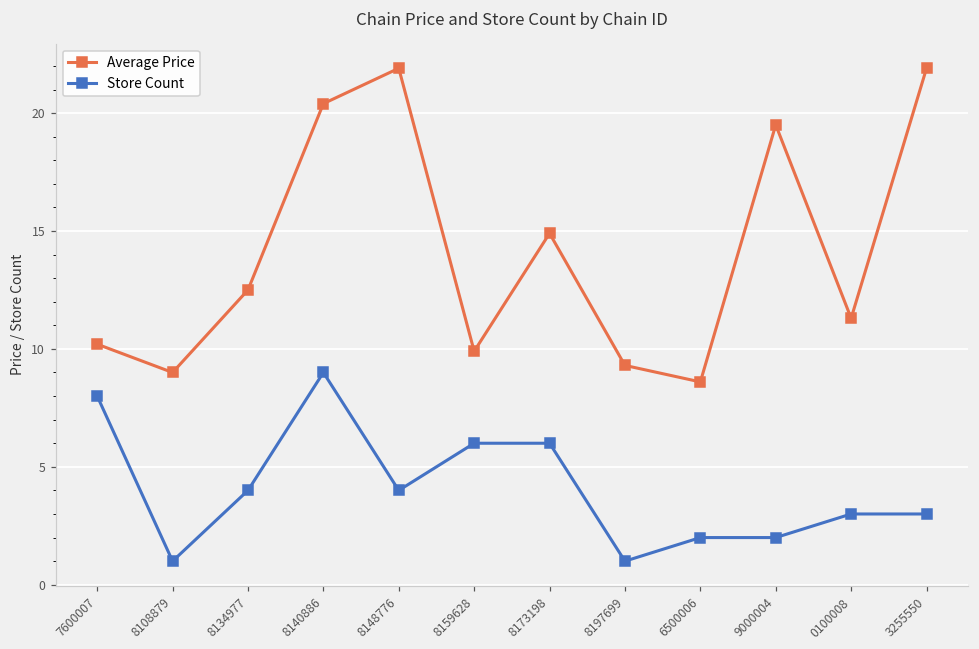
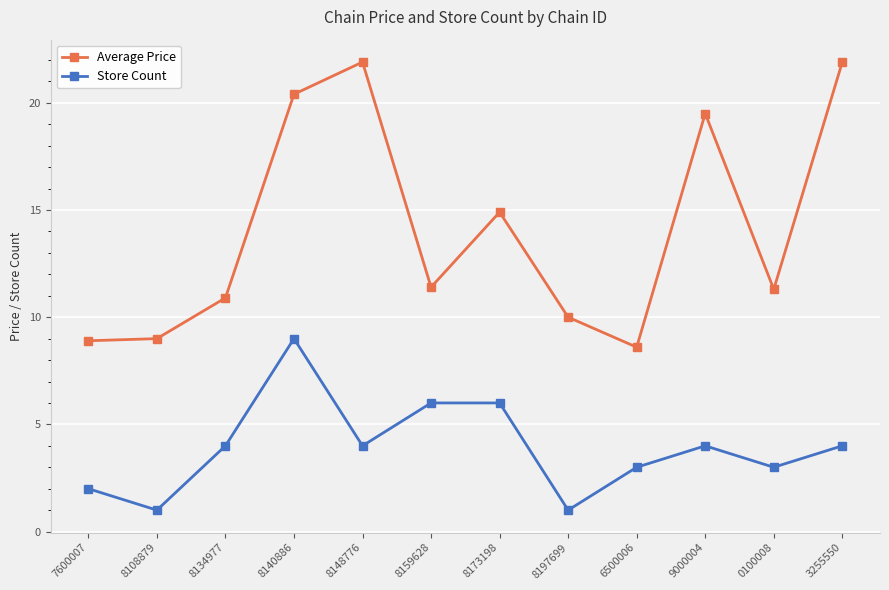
Average Price, 7600007: 10.2 -> 8.9
Store Count, 7600007: 8 -> 2
Average Price, 8134977: 12.5 -> 10.9
Average Price, 8159628: 9.9 -> 11.4
Average Price, 8197699: 9.3 -> 10.0
Store Count, 6500006: 2 -> 3
Store Count, 9000004: 2 -> 4
Store Count, 3255550: 3 -> 4
